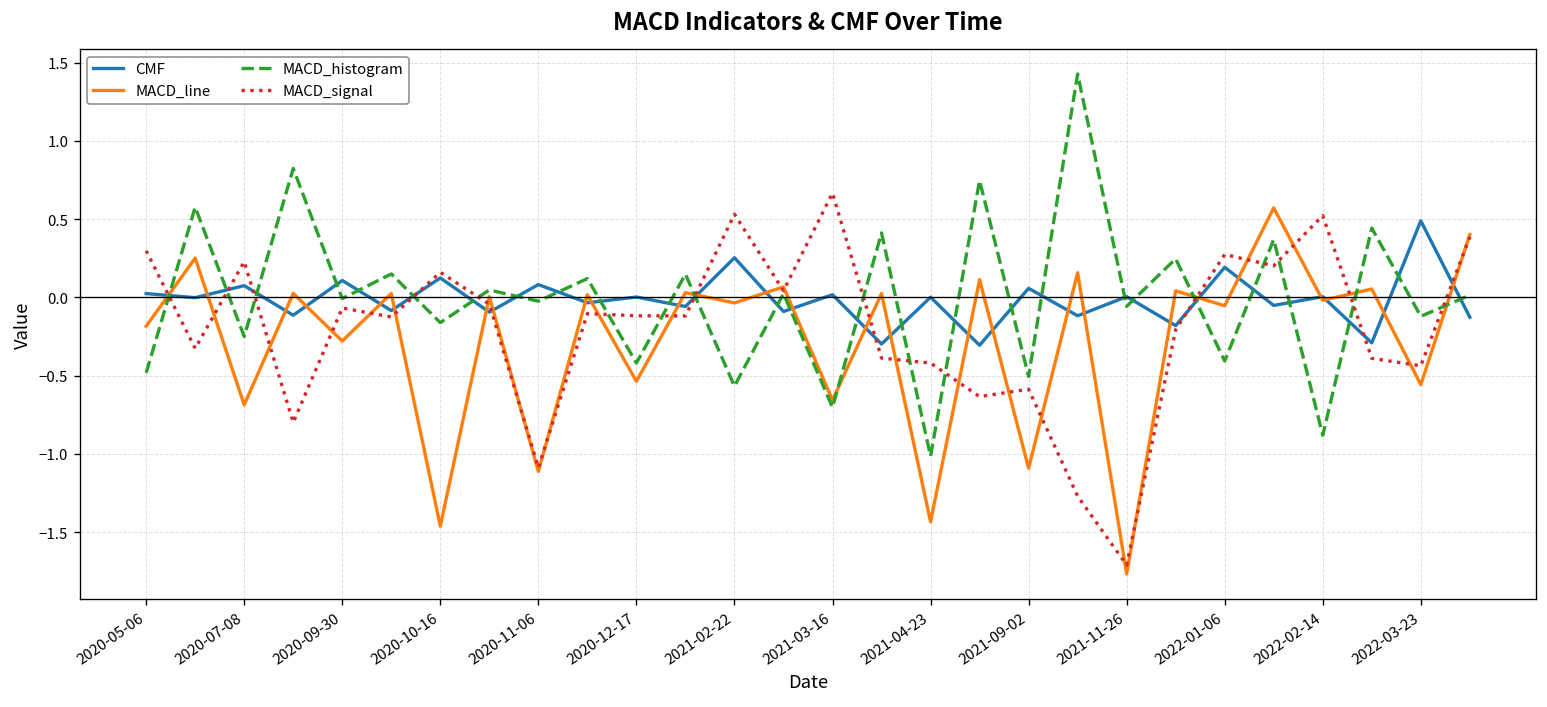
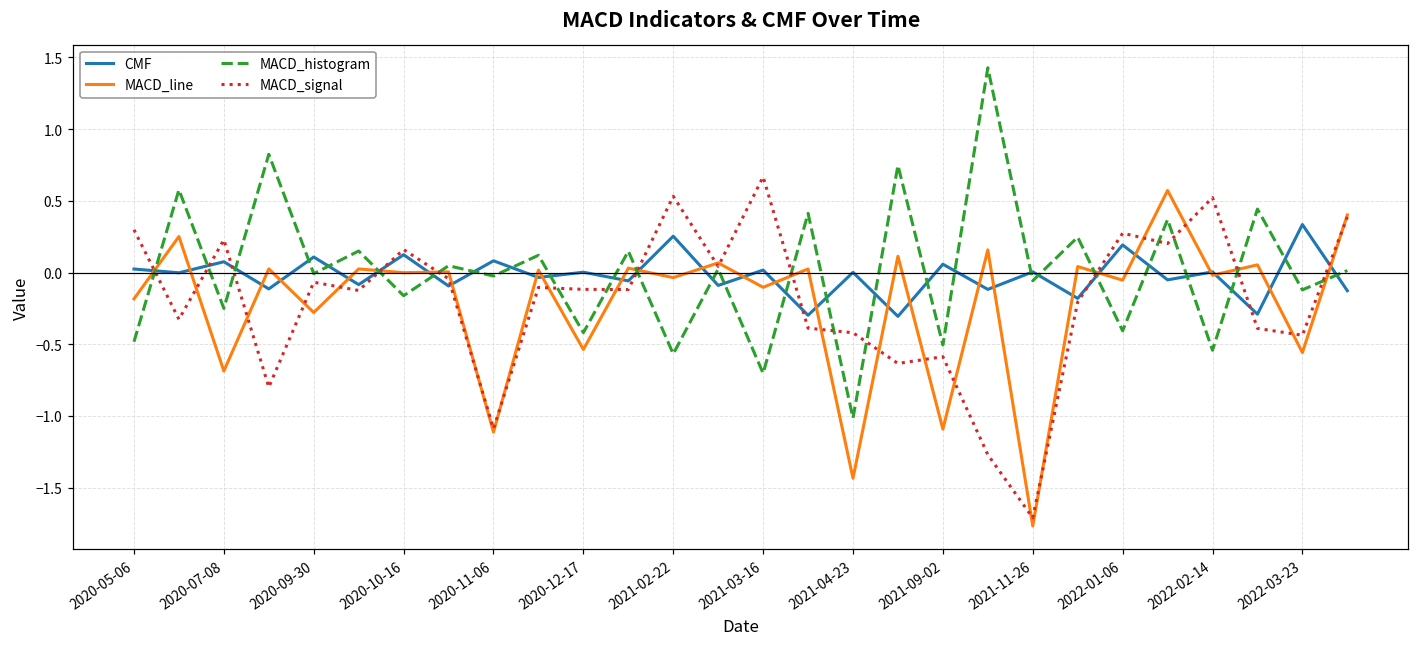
MACD_line, 2020-10-16: -1.46 -> 0.00
MACD_line, 2021-03-16: -0.66 -> -0.10
MACD_histogram, 2022-02-14: -0.88 -> -0.54
CMF, 2022-03-23: 0.49 -> 0.33
